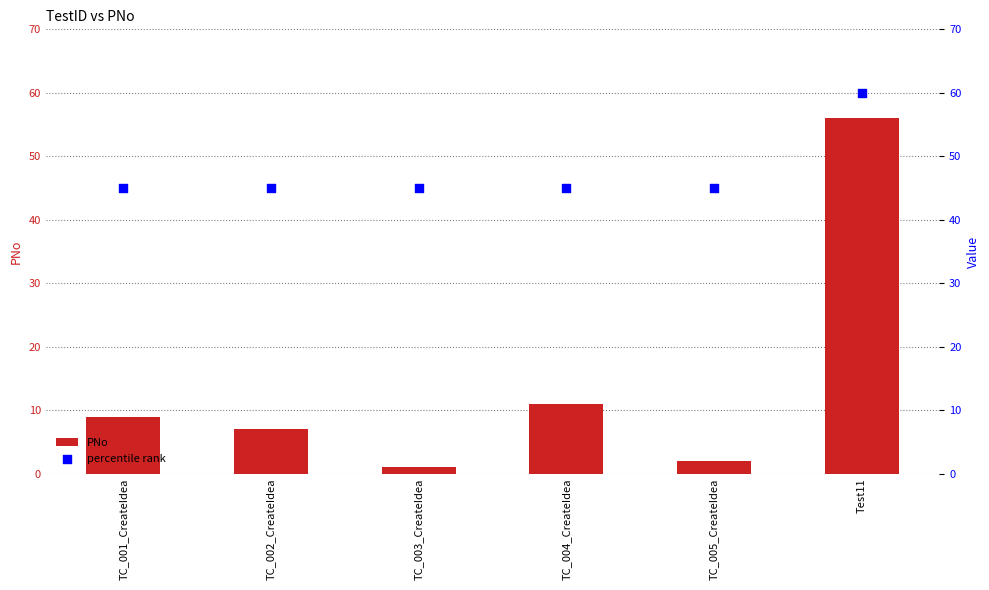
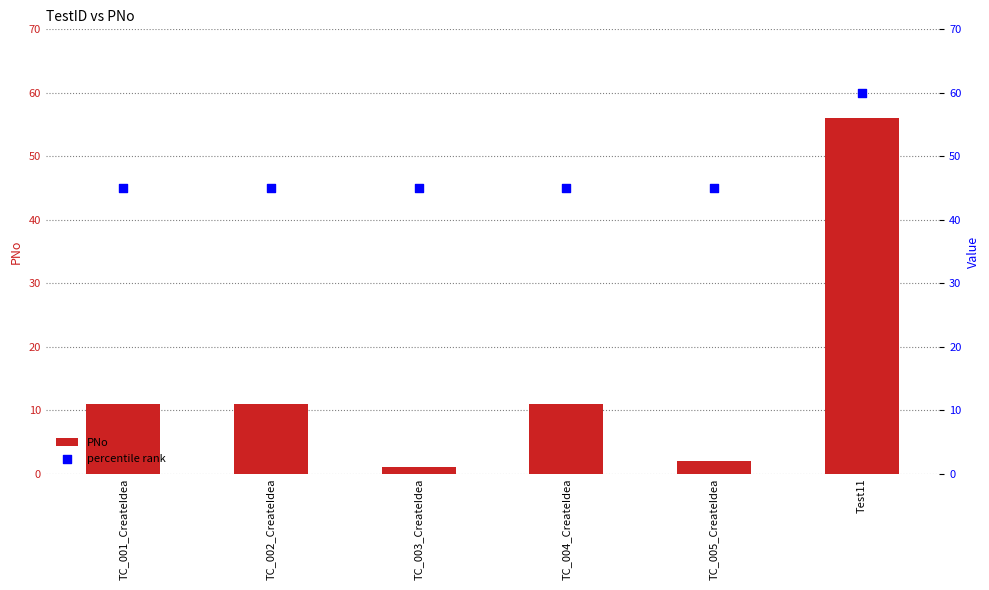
PNo, TC_001_CreateIdea: 9 -> 11
PNo, TC_002_CreateIdea: 7 -> 11
